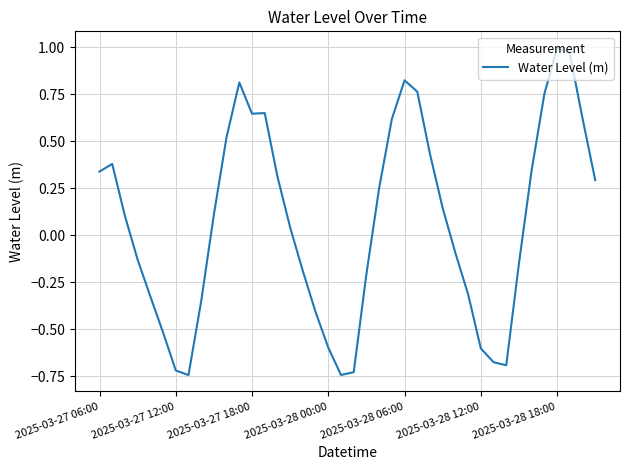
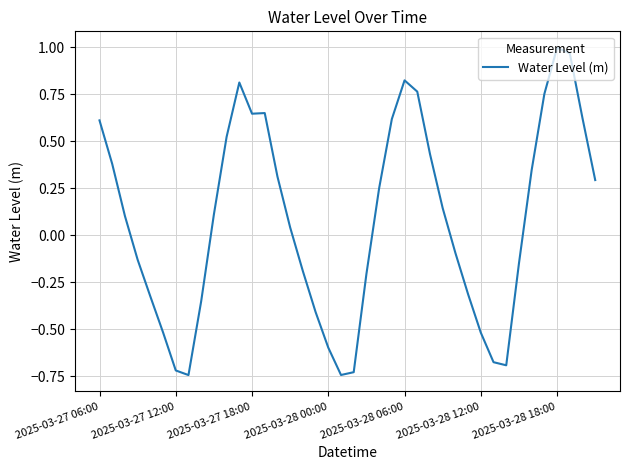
2025-03-27 06:00: 0.34 -> 0.61
2025-03-28 12:00: -0.60 -> -0.52
